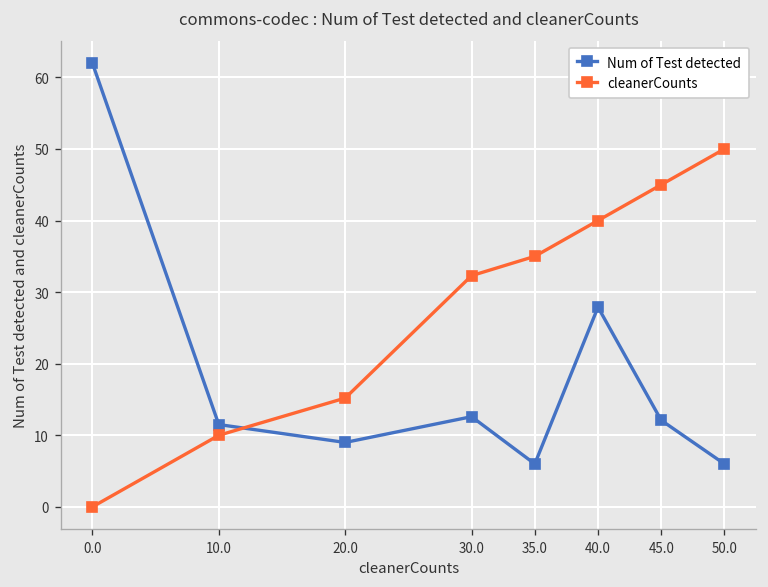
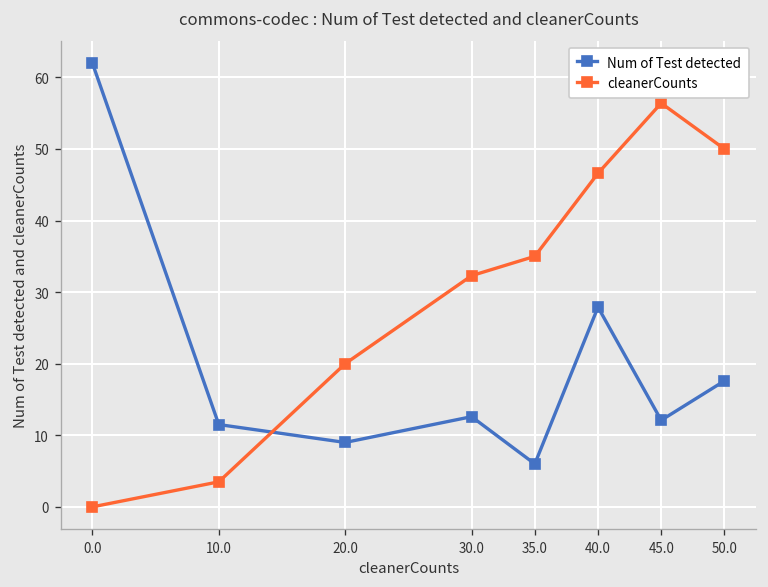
cleanerCounts, 10.0: 10 -> 4
cleanerCounts, 20.0: 15 -> 20
cleanerCounts, 40.0: 40 -> 47
cleanerCounts, 45.0: 45 -> 56
Num of Test detected, 50.0: 6 -> 18
